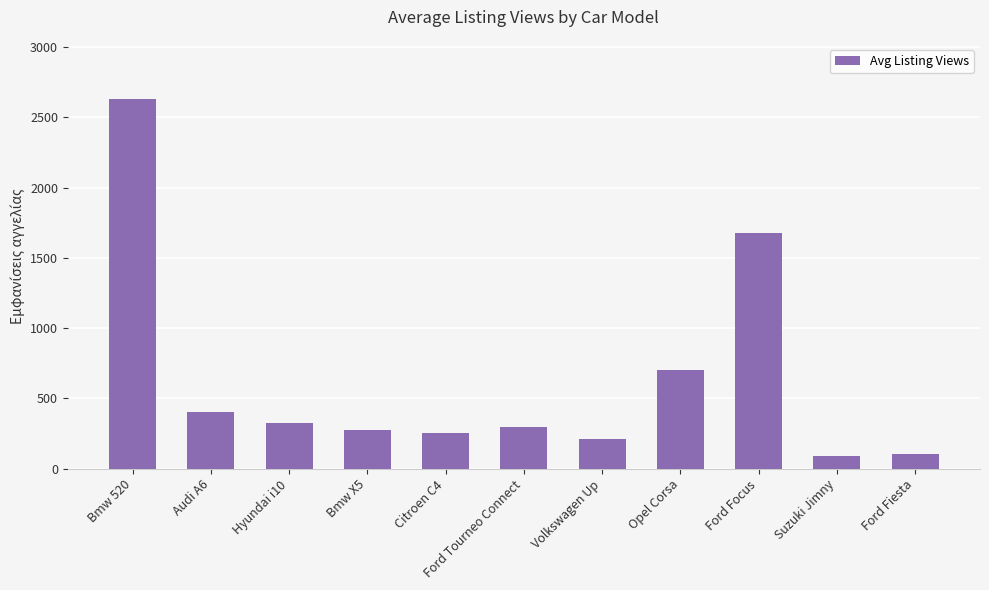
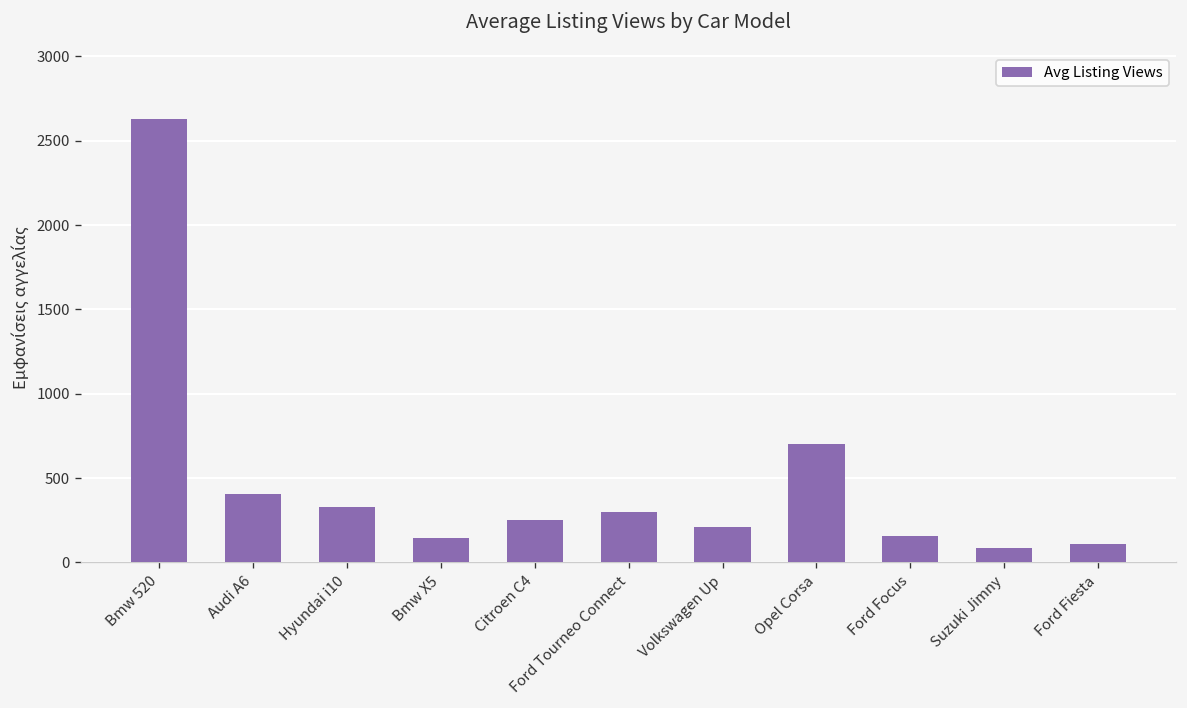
Bmw X5: 280 -> 140
Ford Focus: 1680 -> 160
